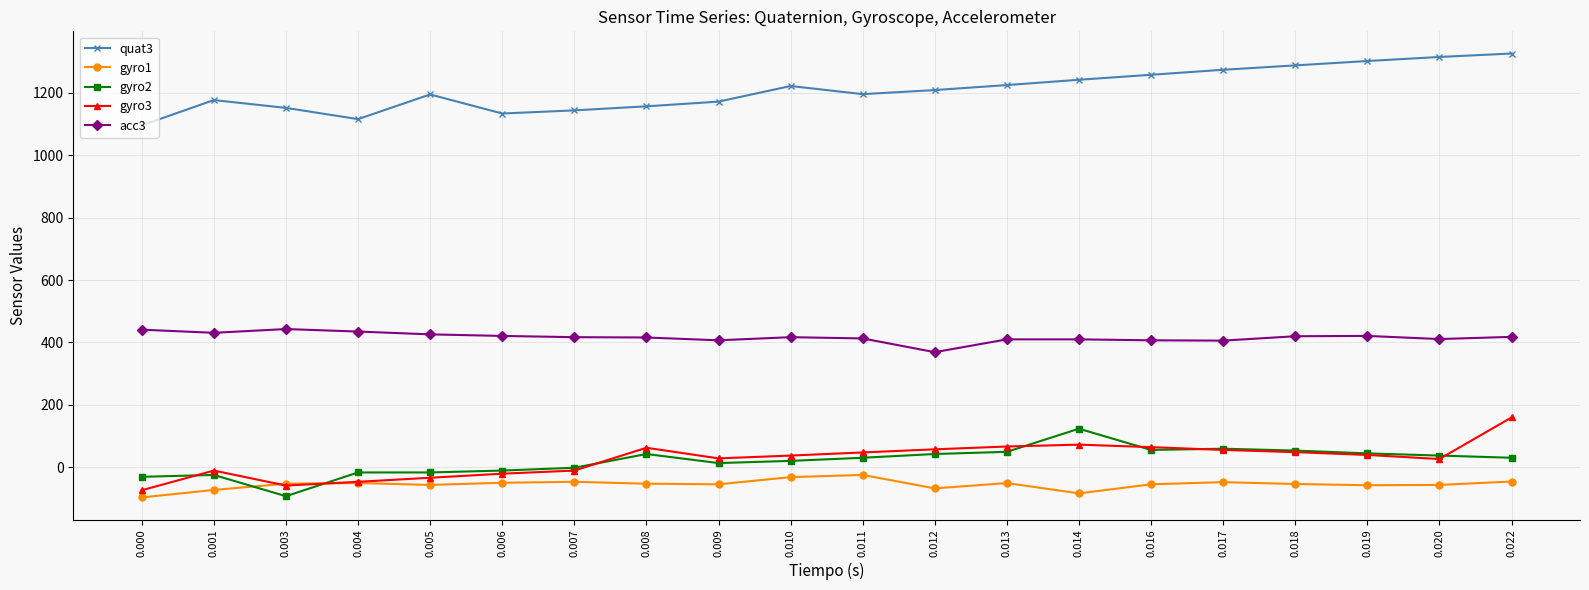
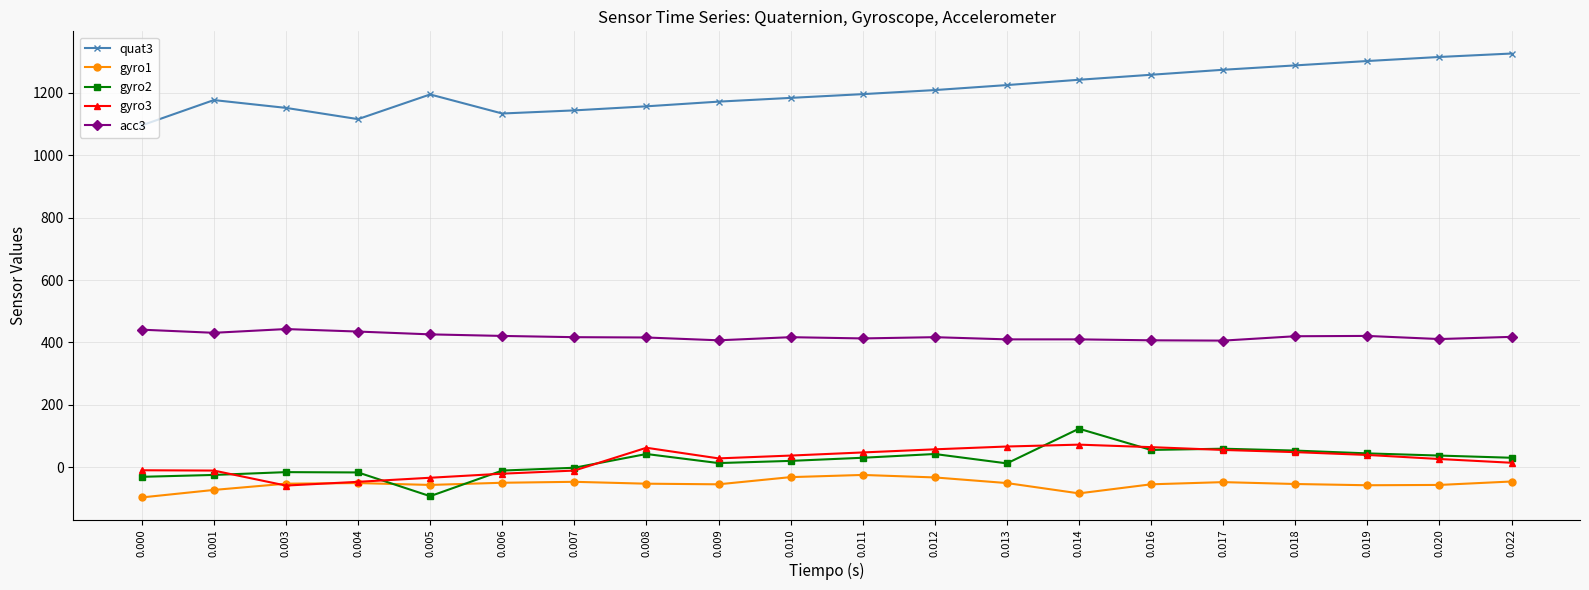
gyro3, 0.000: -70 -> -10
gyro2, 0.003: -90 -> -20
gyro2, 0.005: -20 -> -90
quat3, 0.010: 1220 -> 1180
gyro1, 0.012: -70 -> -30
acc3, 0.012: 370 -> 420
gyro2, 0.013: 50 -> 10
gyro3, 0.022: 160 -> 20
